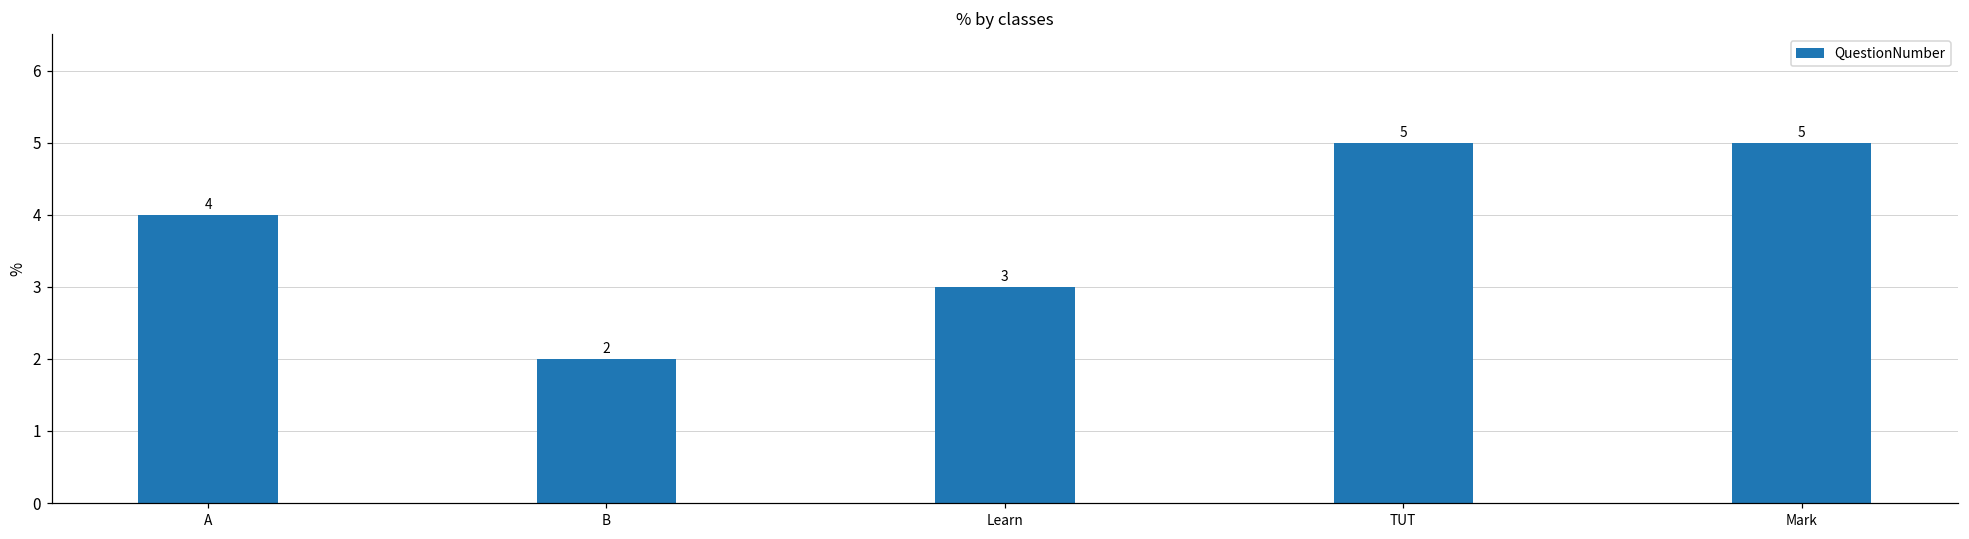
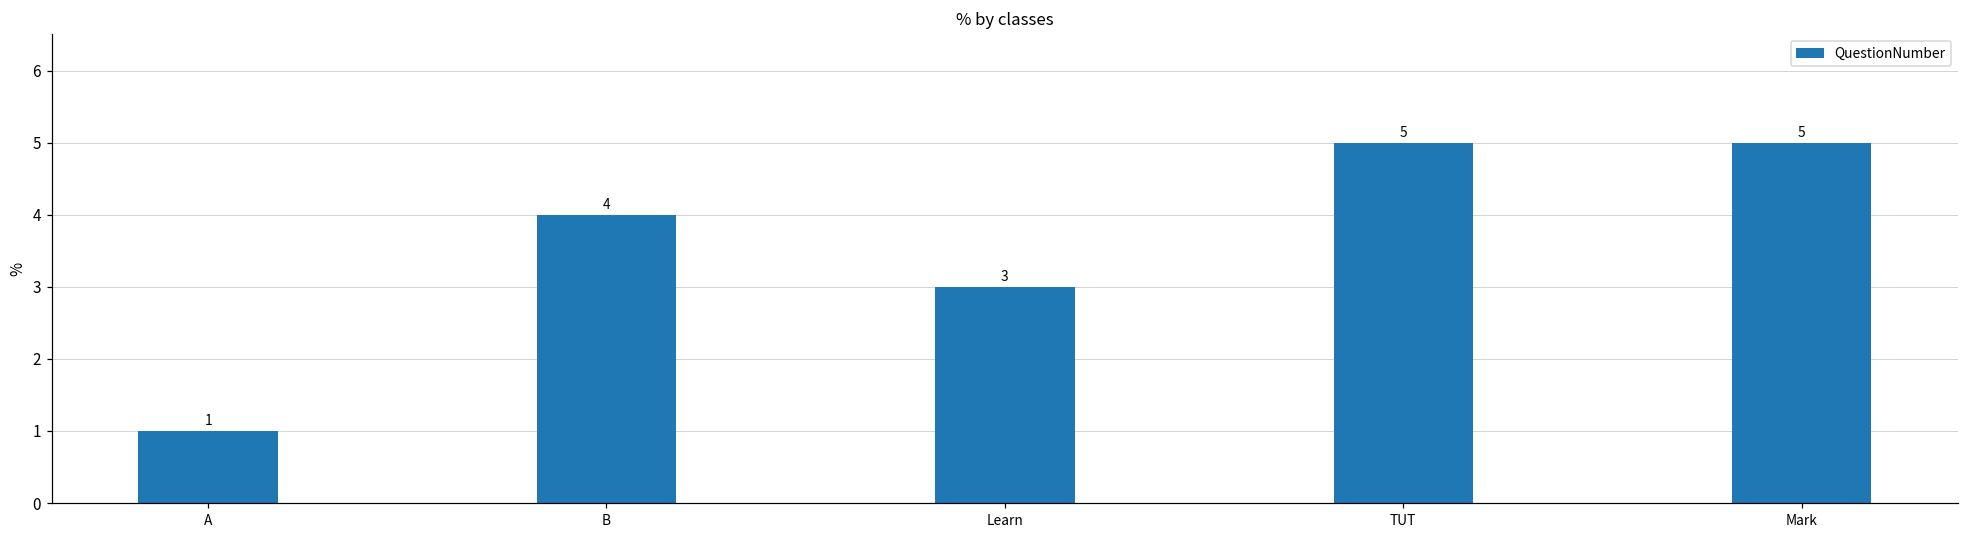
A: 4 -> 1
B: 2 -> 4
